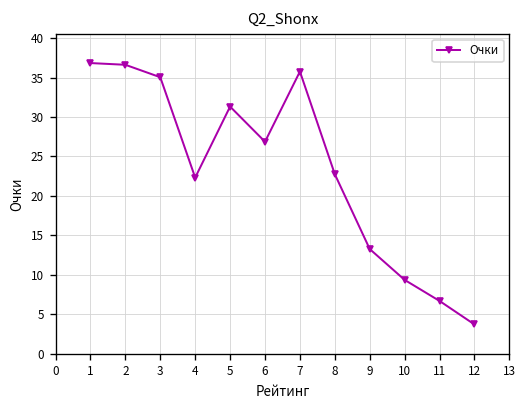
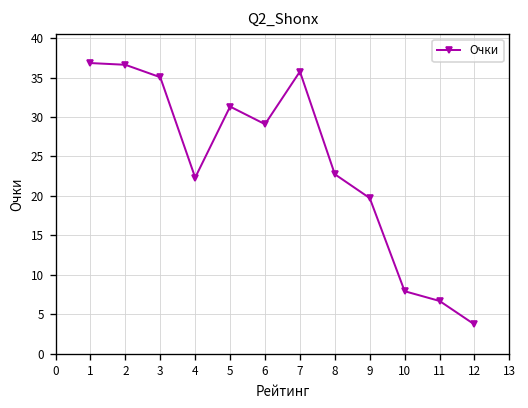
6: 27 -> 29
9: 13 -> 20
10: 9 -> 8
